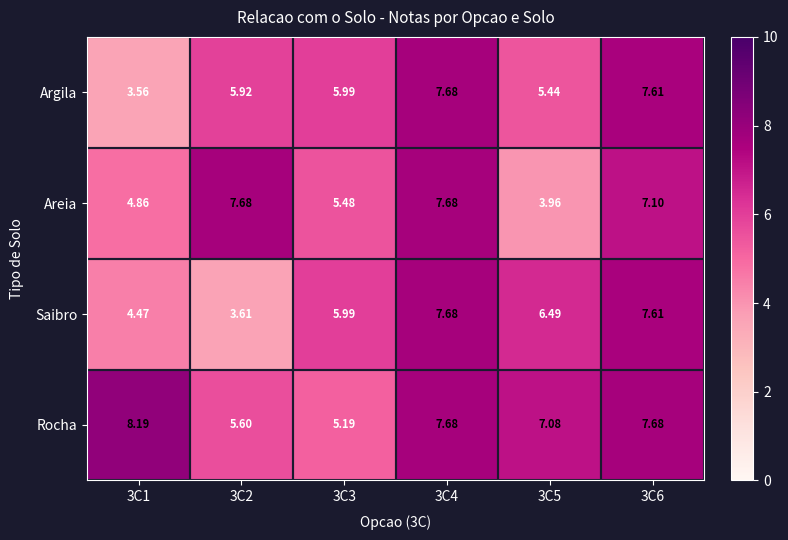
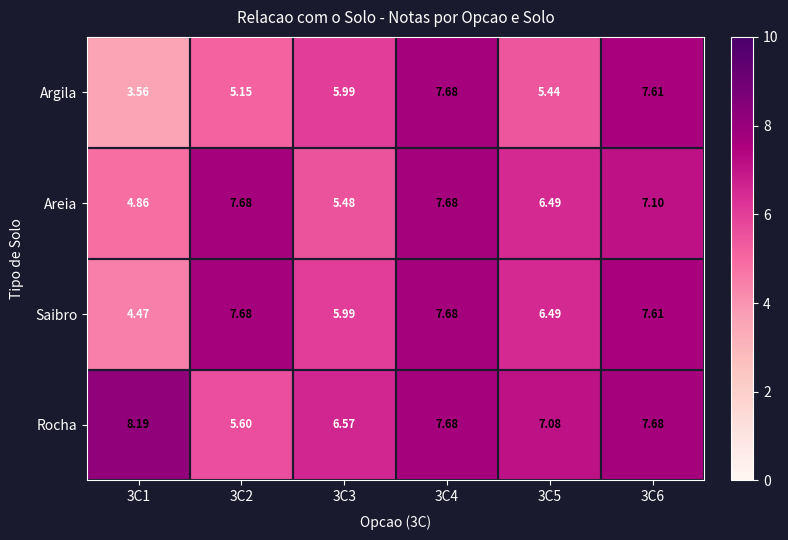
Argila, 3C2: 5.92 -> 5.15
Areia, 3C5: 3.96 -> 6.49
Saibro, 3C2: 3.61 -> 7.68
Rocha, 3C3: 5.19 -> 6.57
